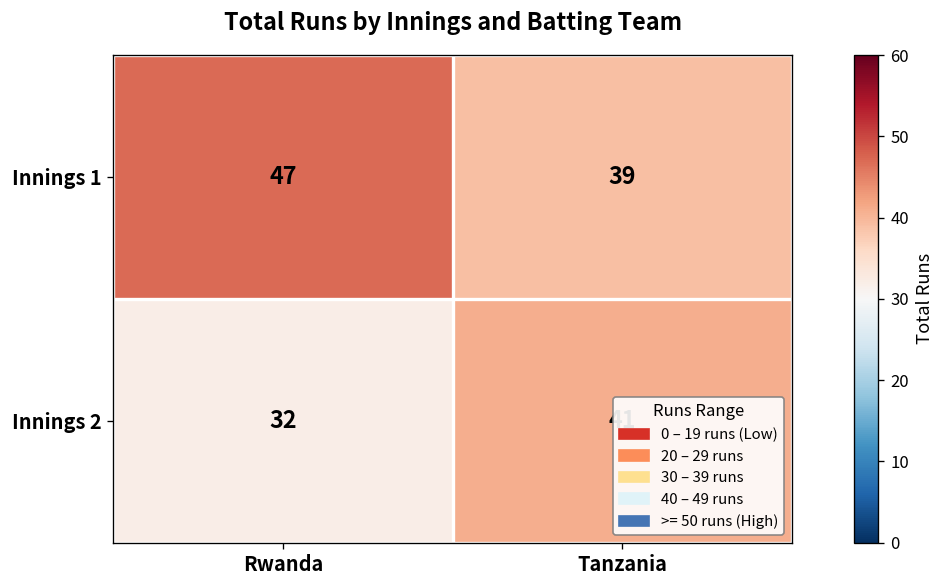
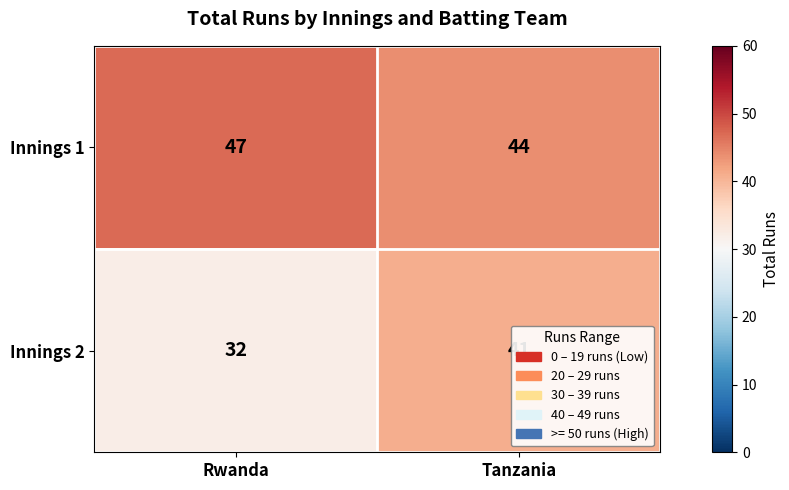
Innings 1, Tanzania: 39 -> 44
